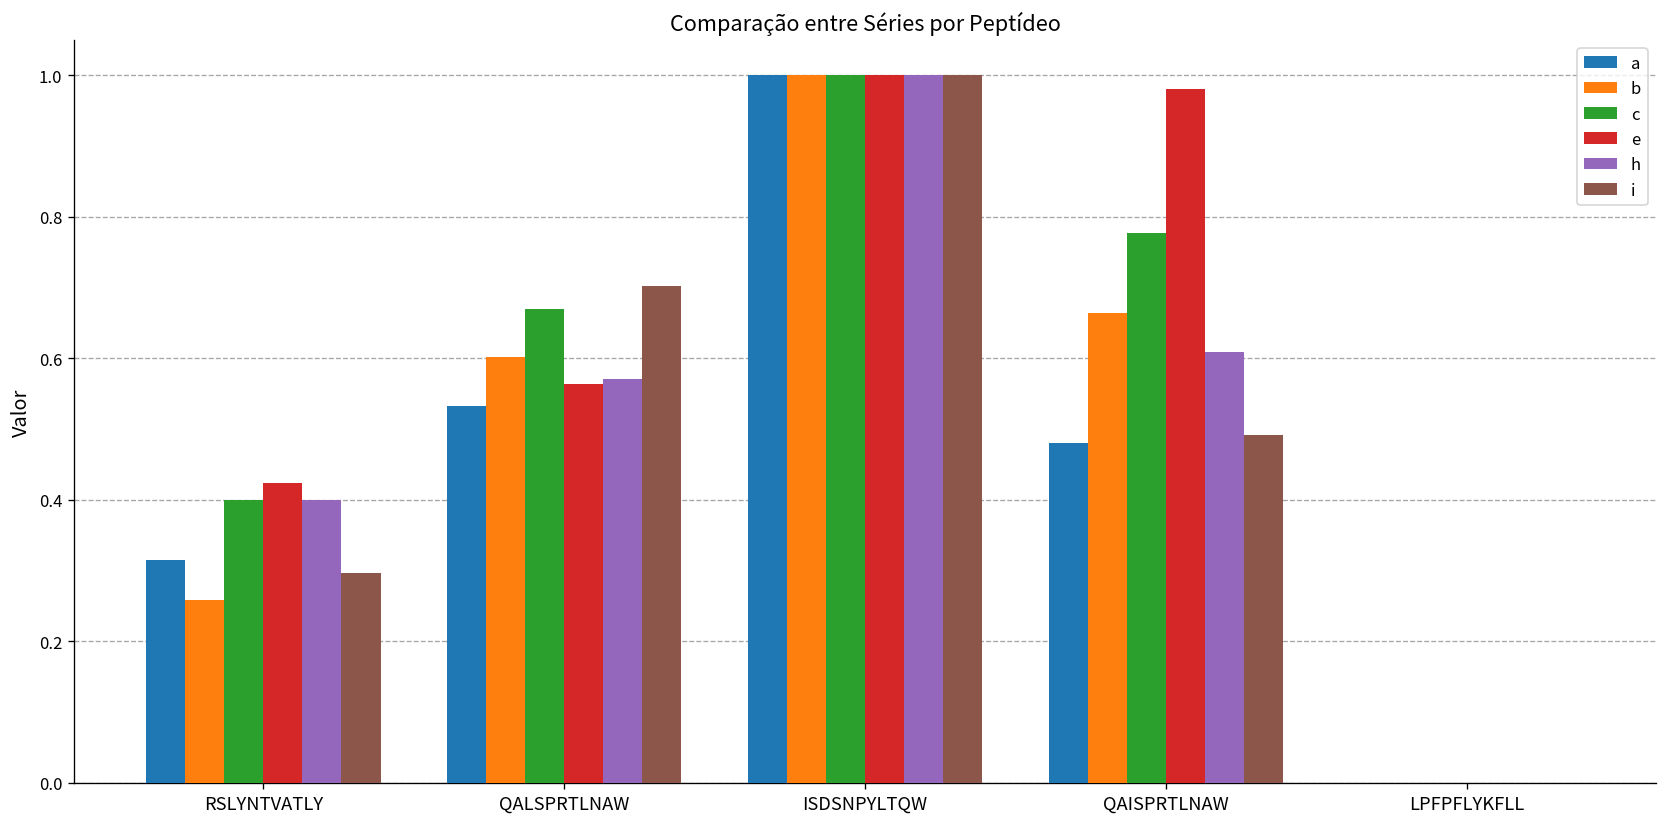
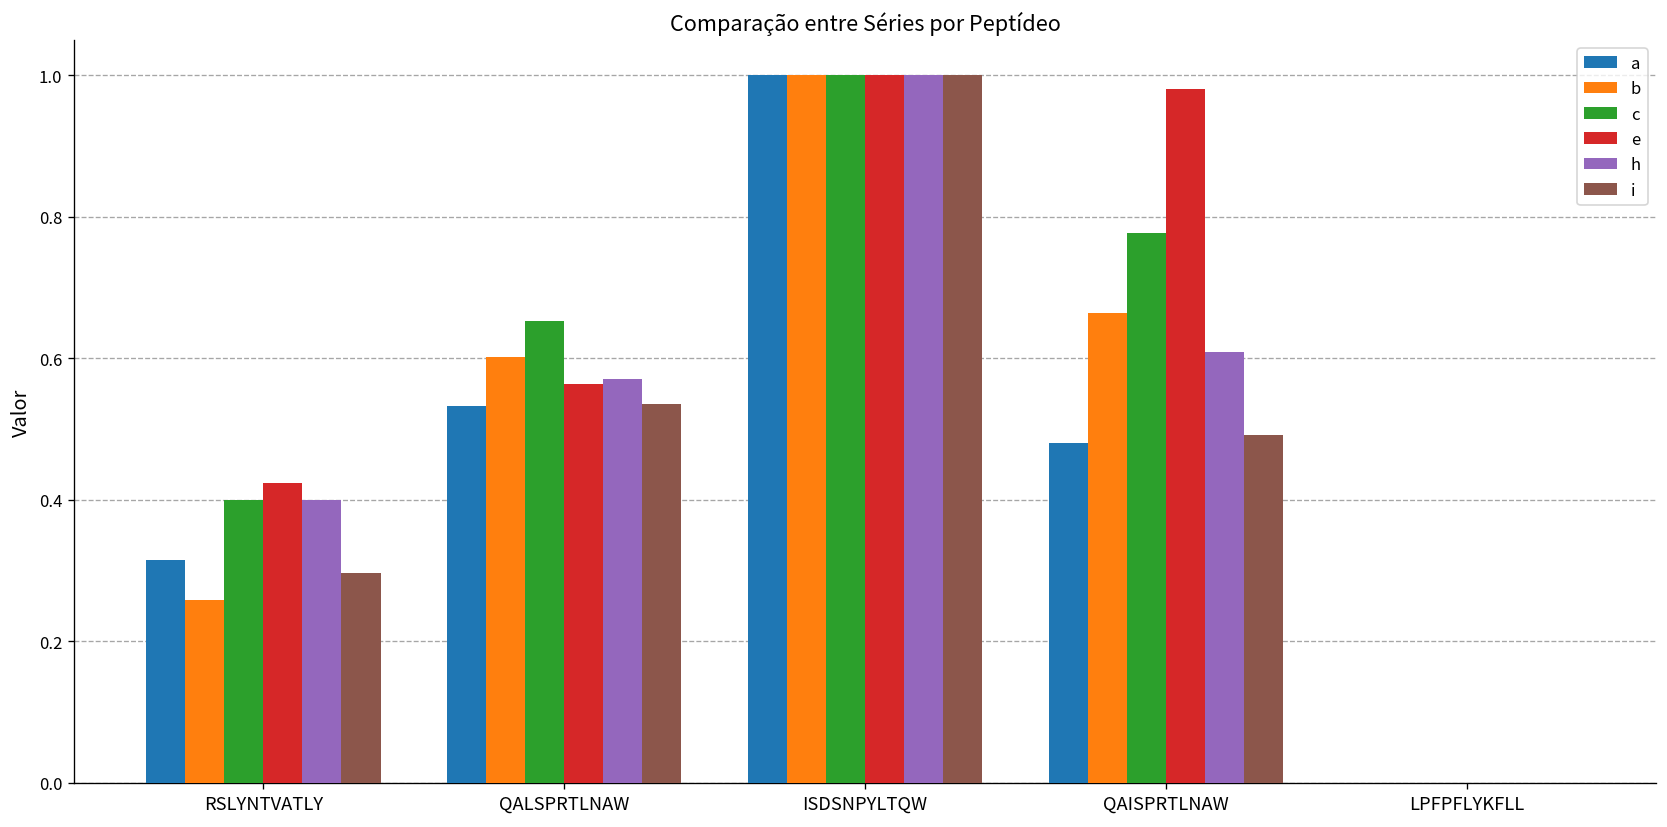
c, QALSPRTLNAW: 0.67 -> 0.65
i, QALSPRTLNAW: 0.70 -> 0.54
